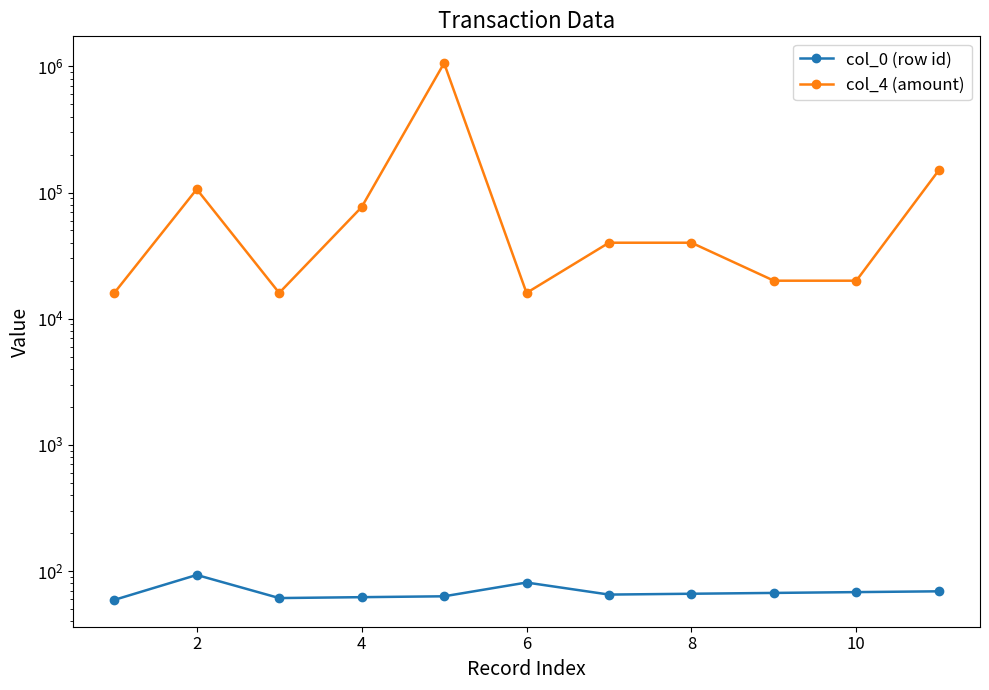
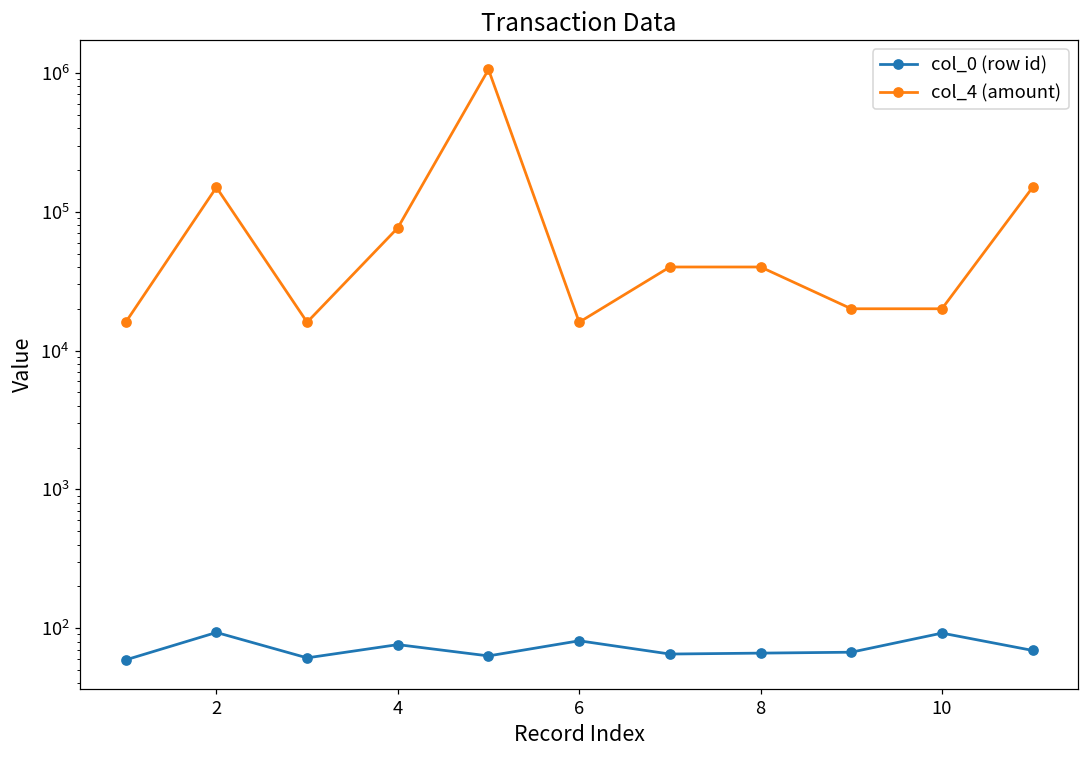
col_4 (amount), 2: 110000 -> 150000
col_0 (row id), 4: 60 -> 80
col_0 (row id), 10: 70 -> 90
